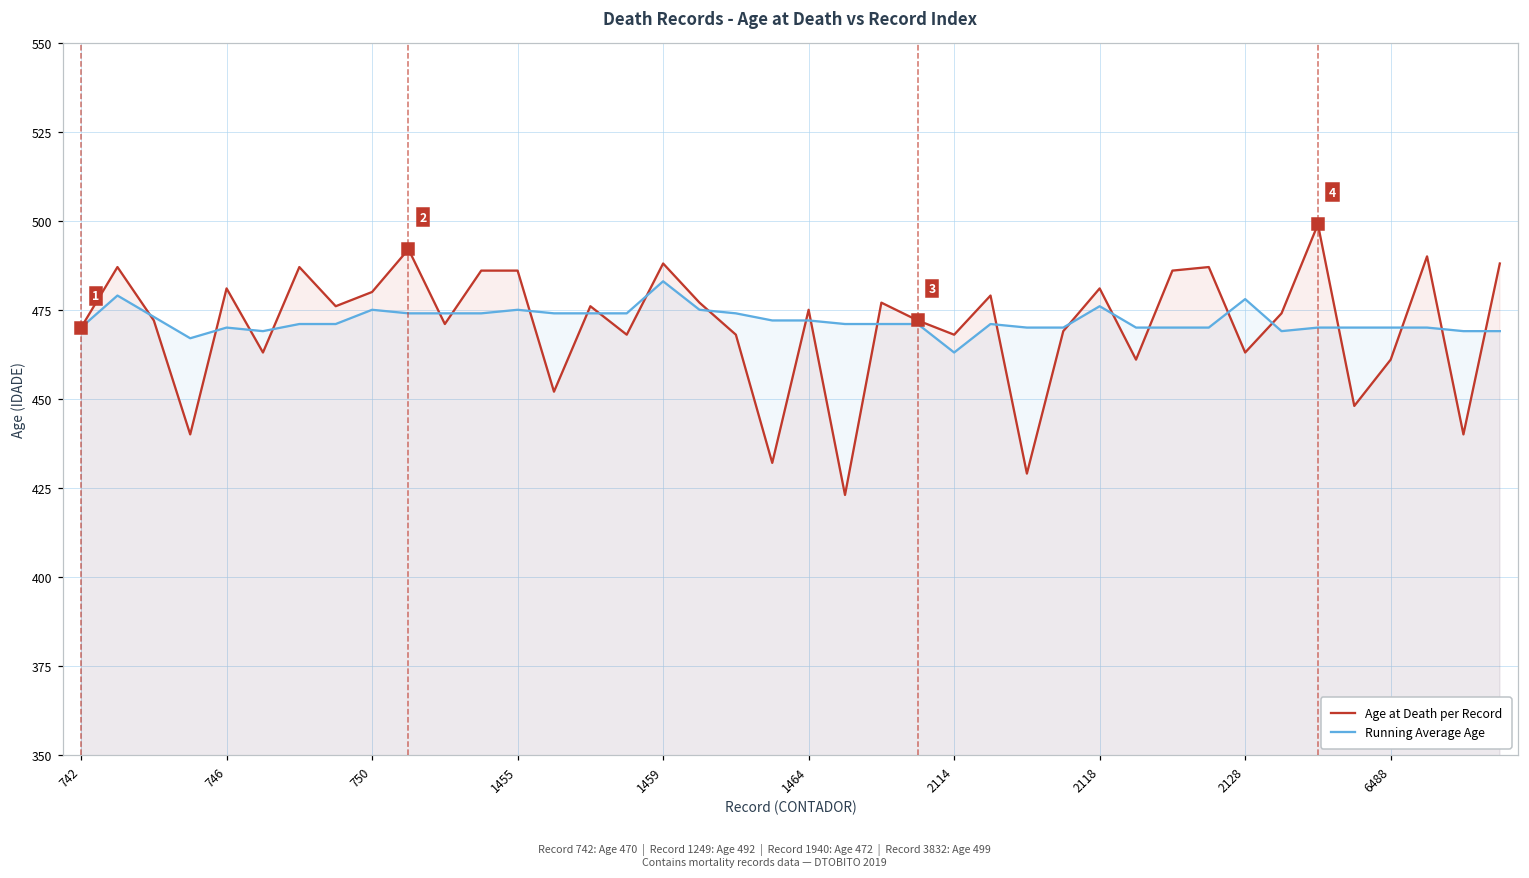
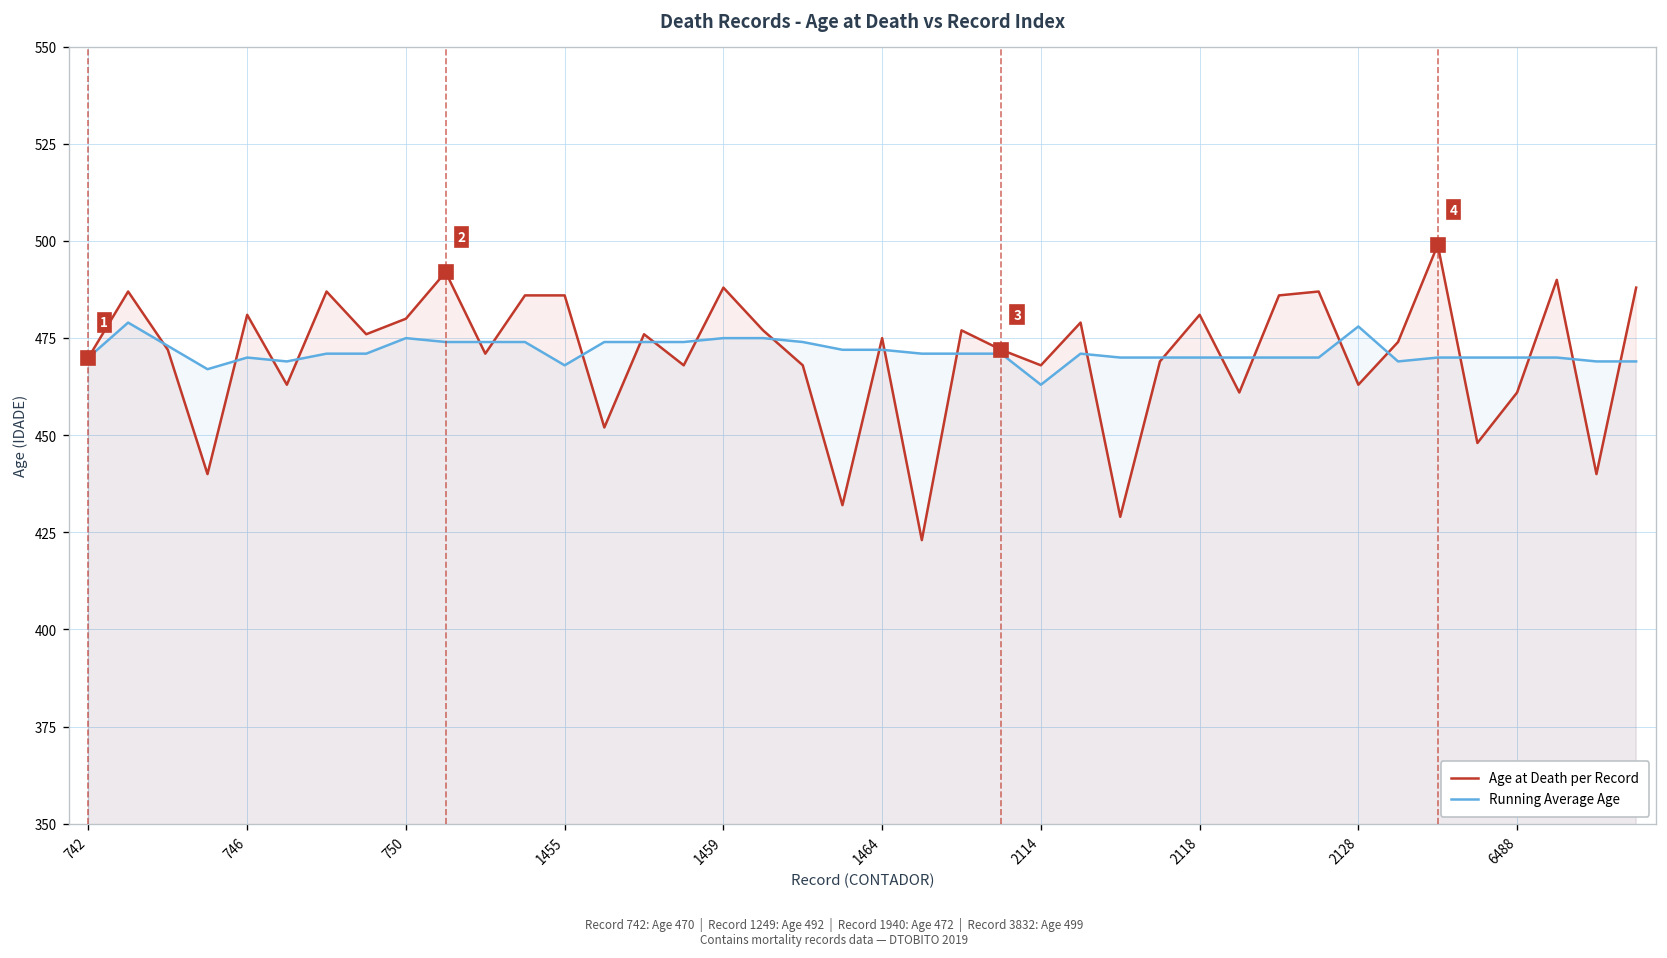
Running Average Age, 1455: 475 -> 468
Running Average Age, 1459: 483 -> 475
Running Average Age, 2118: 476 -> 470
